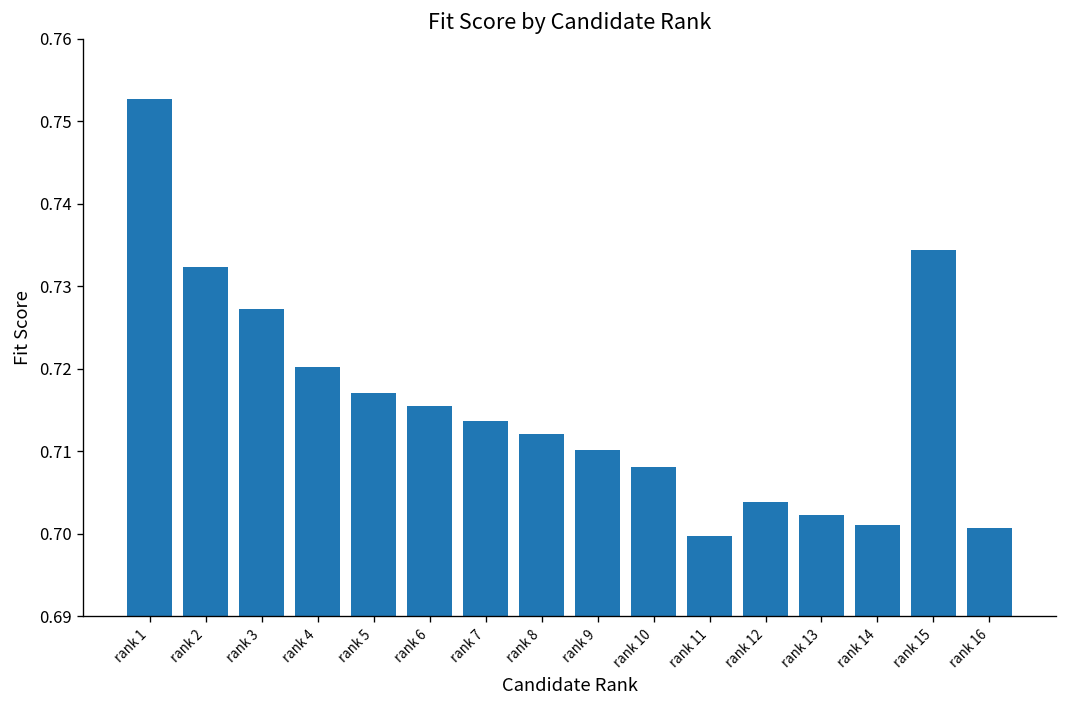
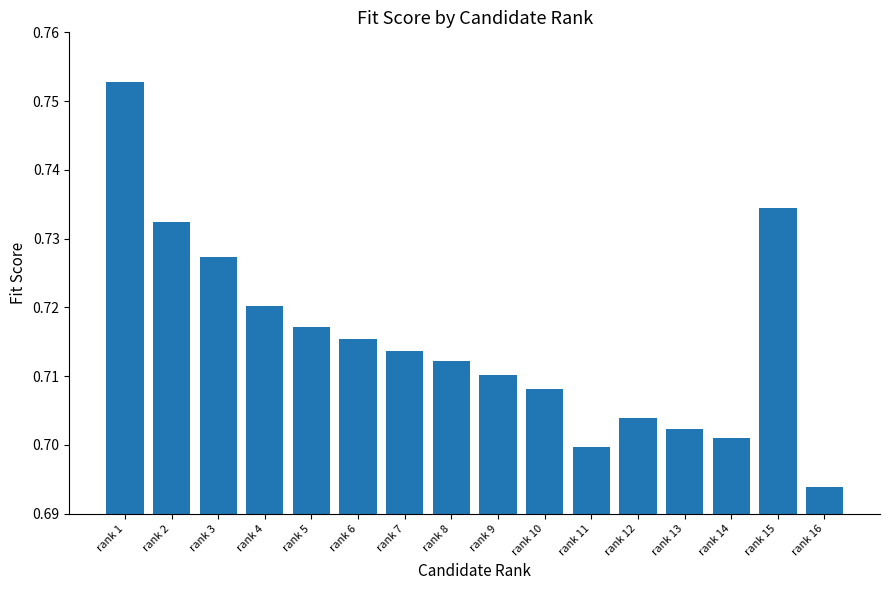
rank 16: 0.701 -> 0.694
